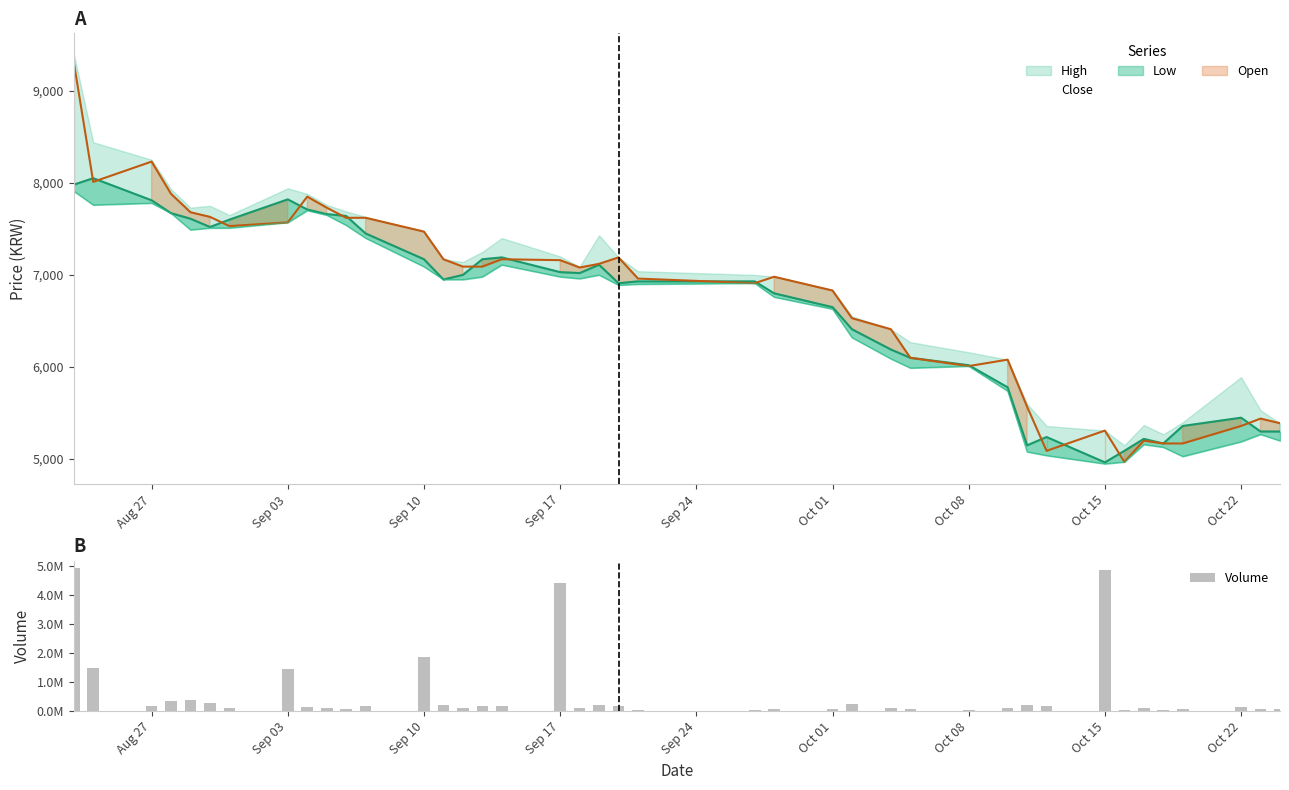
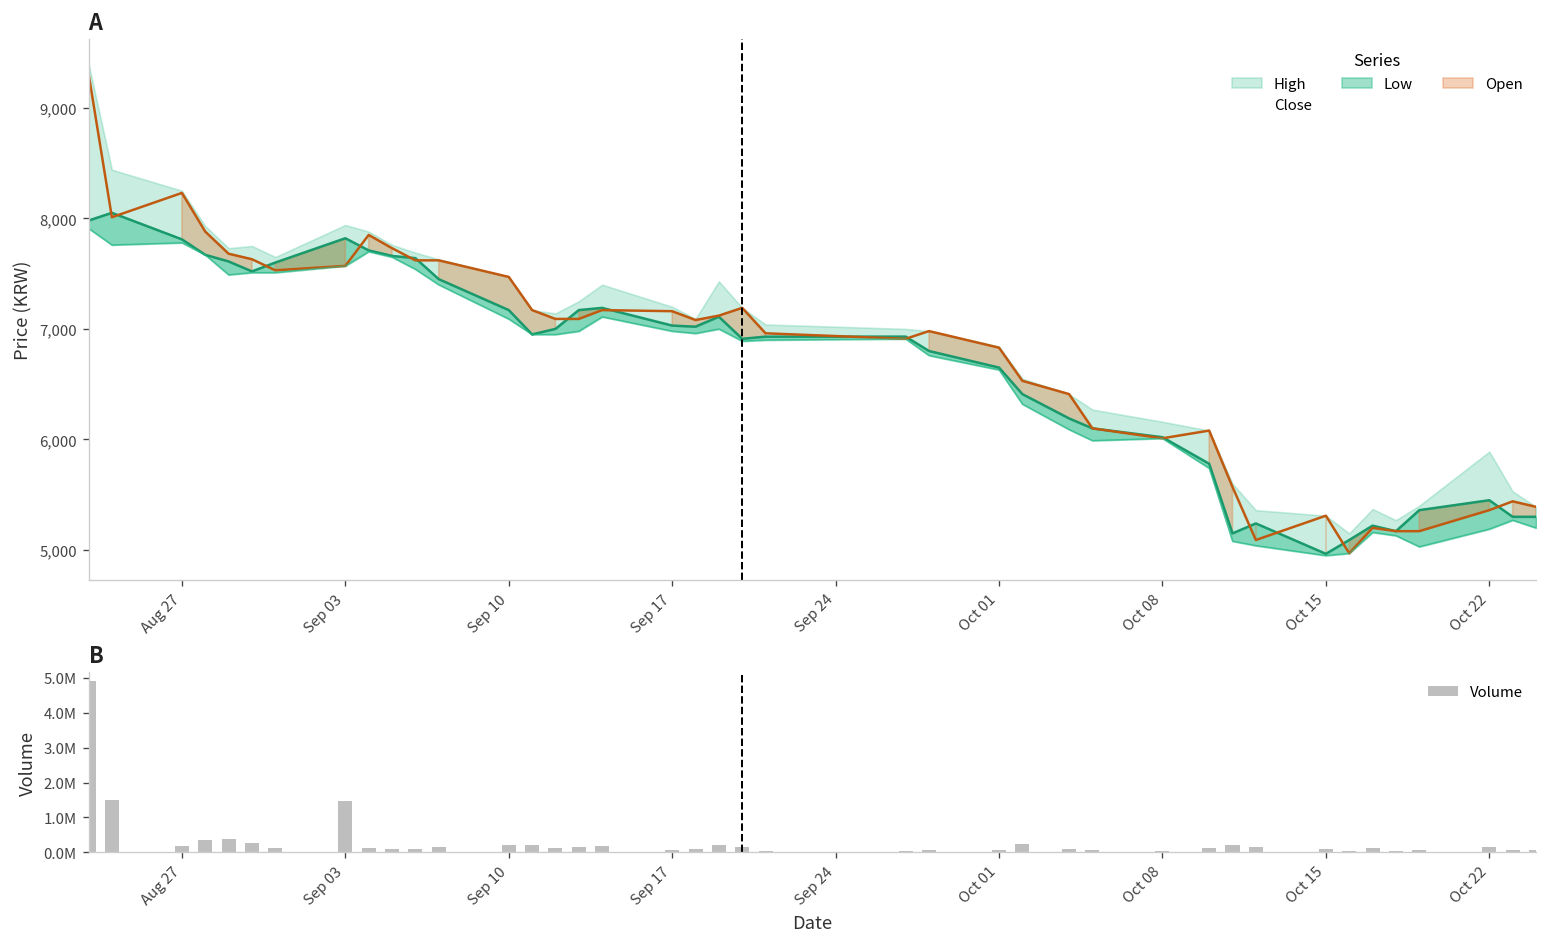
B, Sep 10: 1900000 -> 200000
B, Sep 17: 4400000 -> 100000
B, Oct 15: 4800000 -> 100000
